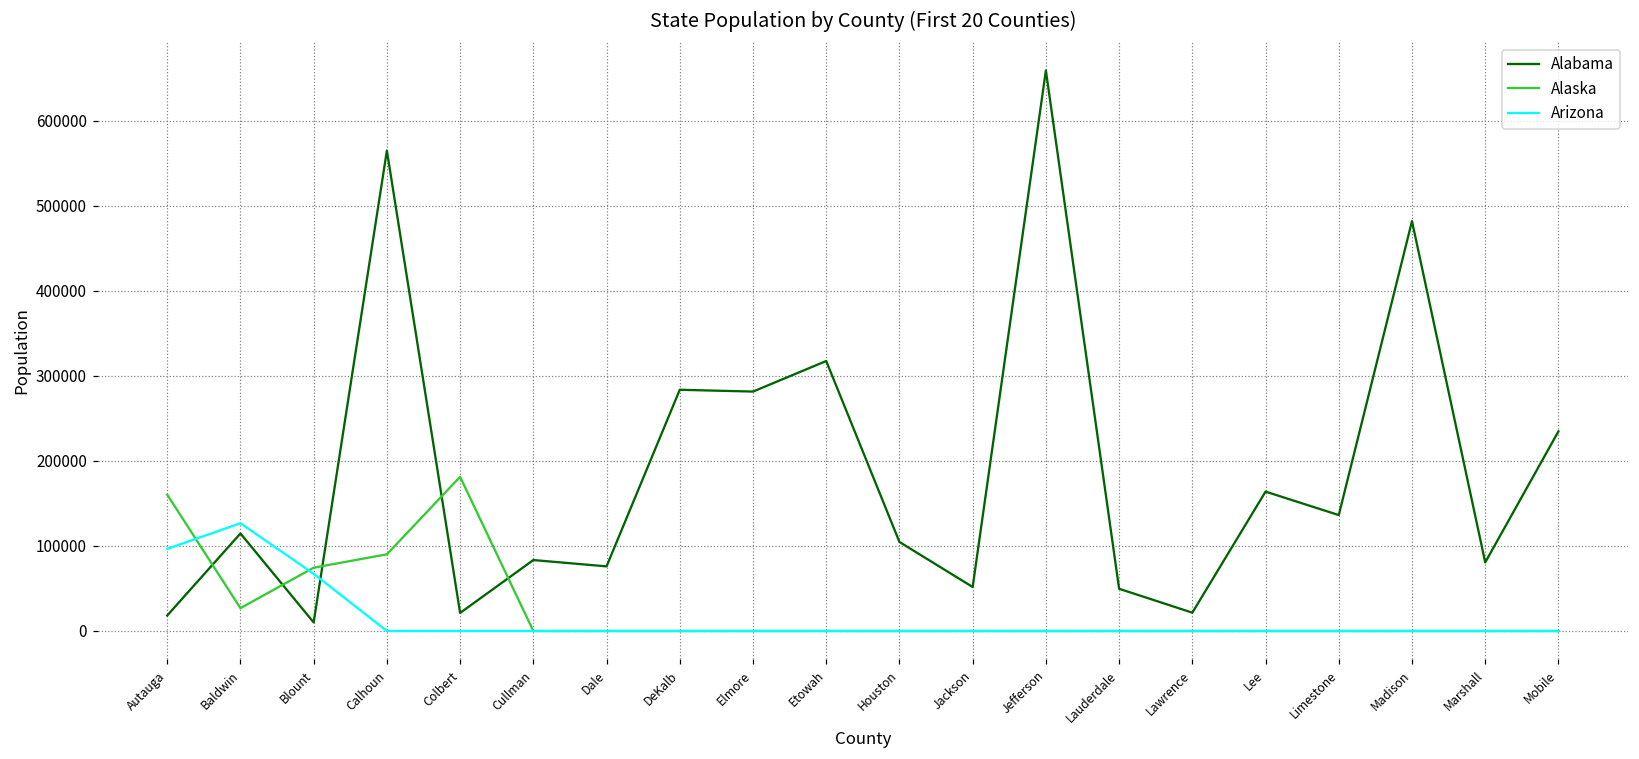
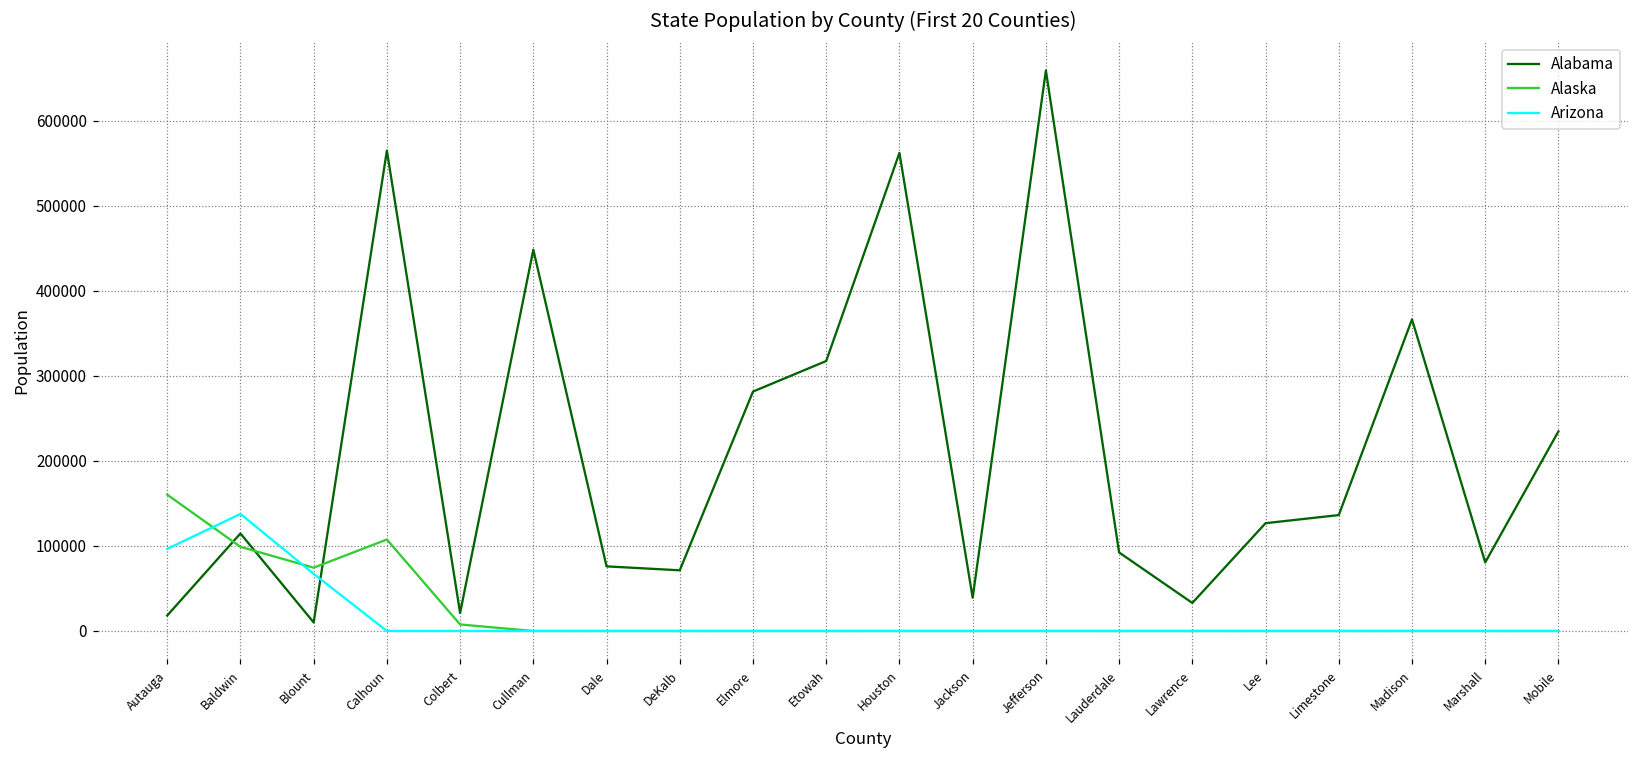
Alaska, Baldwin: 30000 -> 100000
Arizona, Baldwin: 130000 -> 140000
Alaska, Calhoun: 90000 -> 110000
Alaska, Colbert: 180000 -> 10000
Alabama, Cullman: 80000 -> 450000
Alabama, DeKalb: 280000 -> 70000
Alabama, Houston: 100000 -> 560000
Alabama, Jackson: 50000 -> 40000
Alabama, Lauderdale: 50000 -> 90000
Alabama, Lawrence: 20000 -> 30000
Alabama, Lee: 160000 -> 130000
Alabama, Madison: 480000 -> 370000
